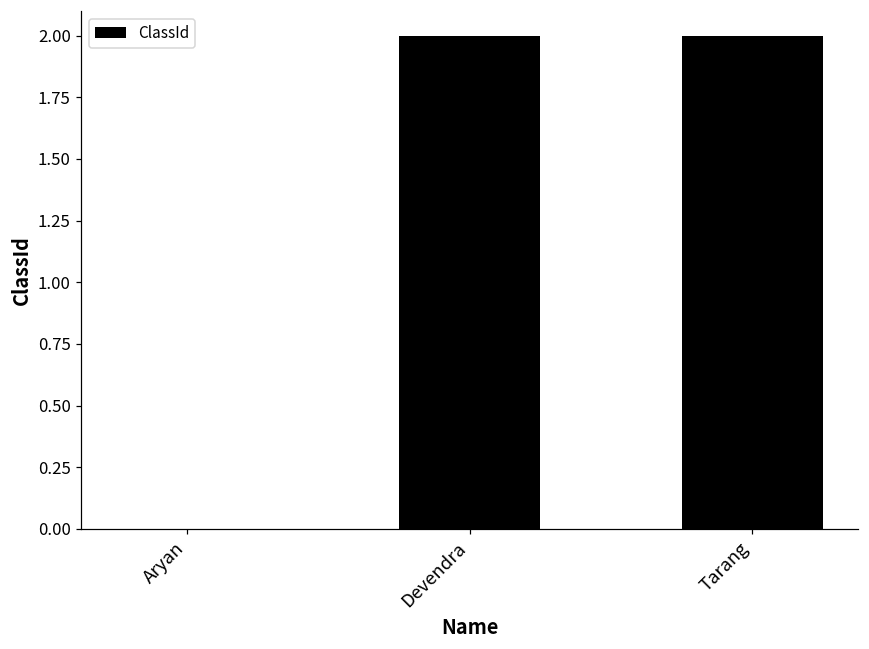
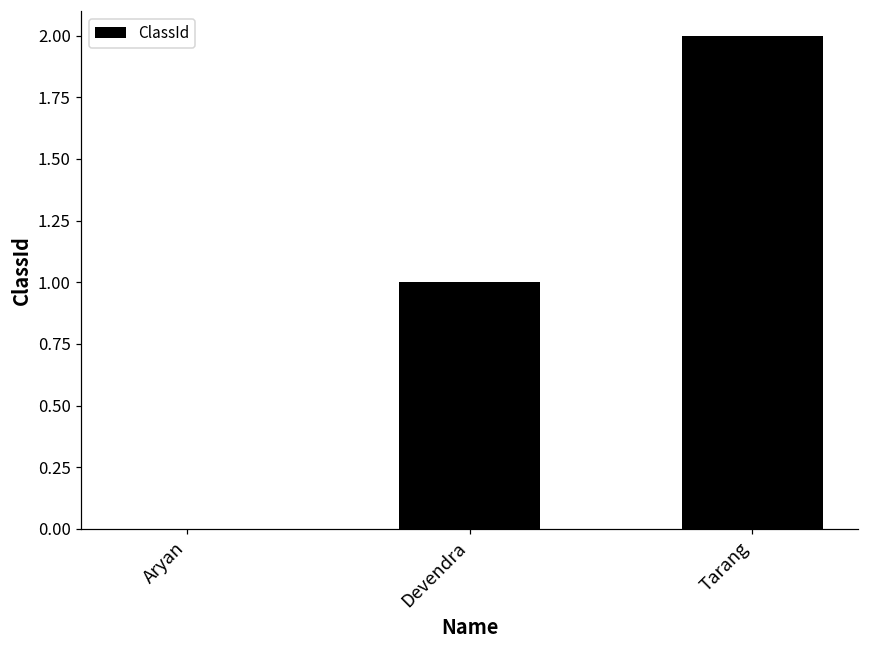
Devendra: 2 -> 1
